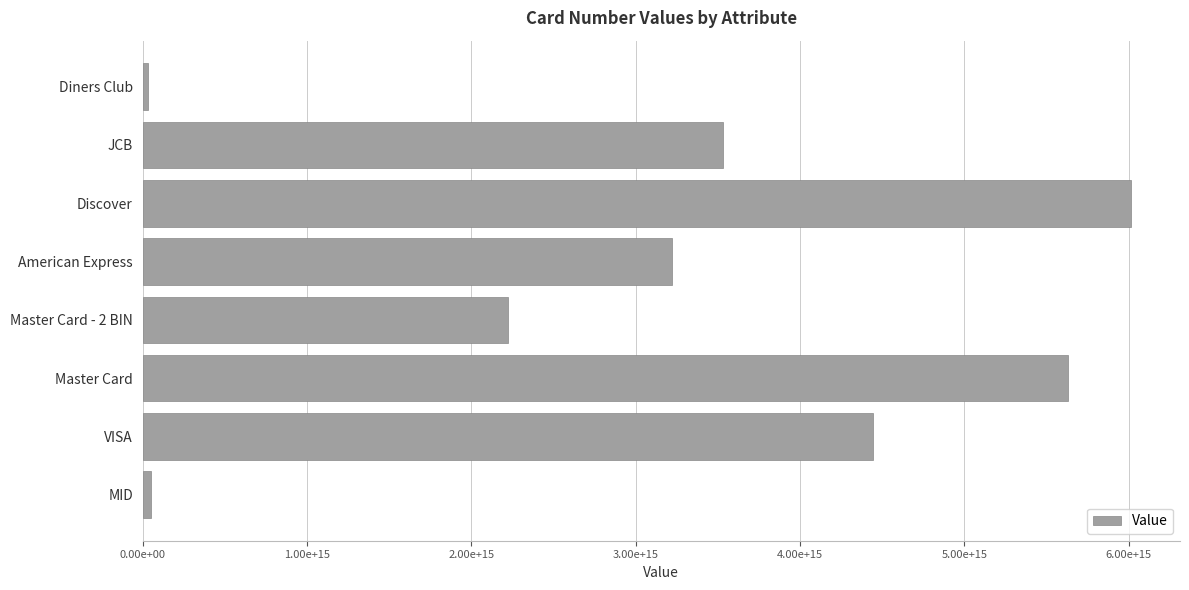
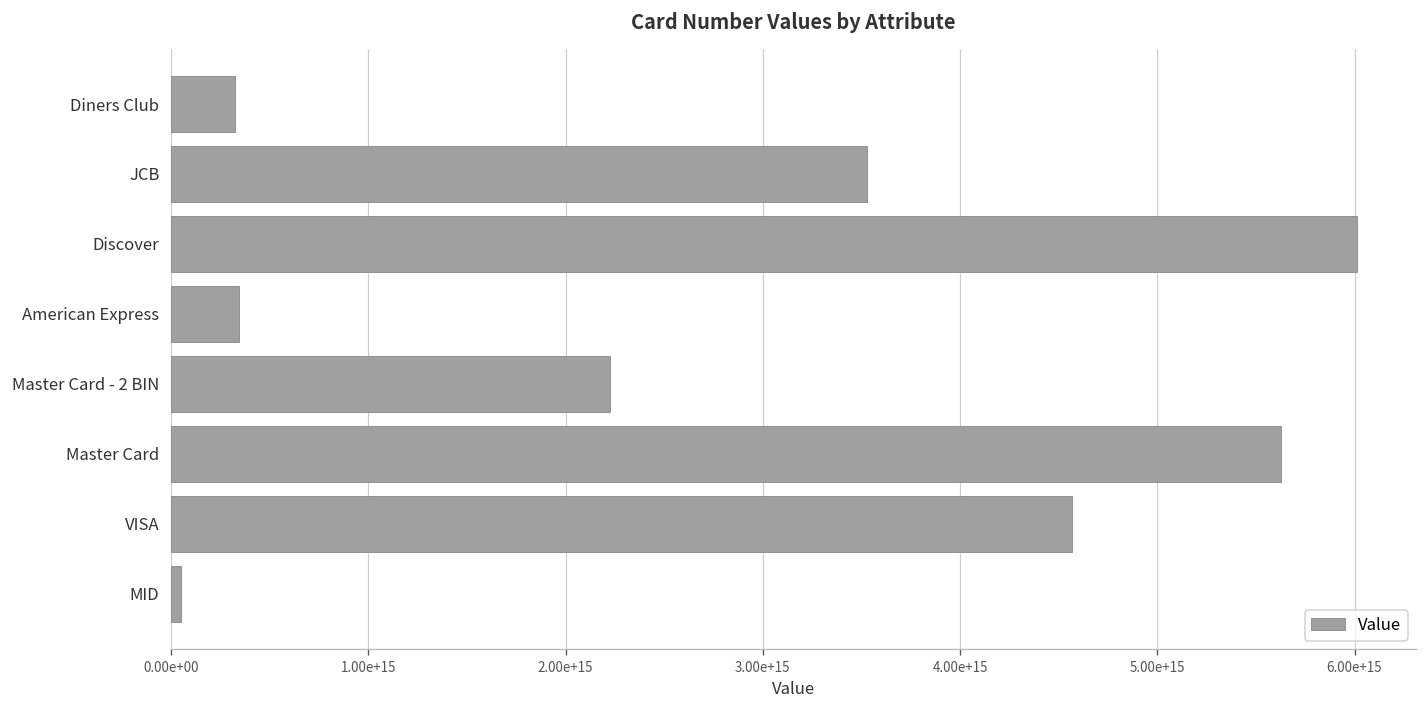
Diners Club: 30000000000000 -> 320000000000000
American Express: 3220000000000000 -> 340000000000000
VISA: 4440000000000000 -> 4570000000000000
